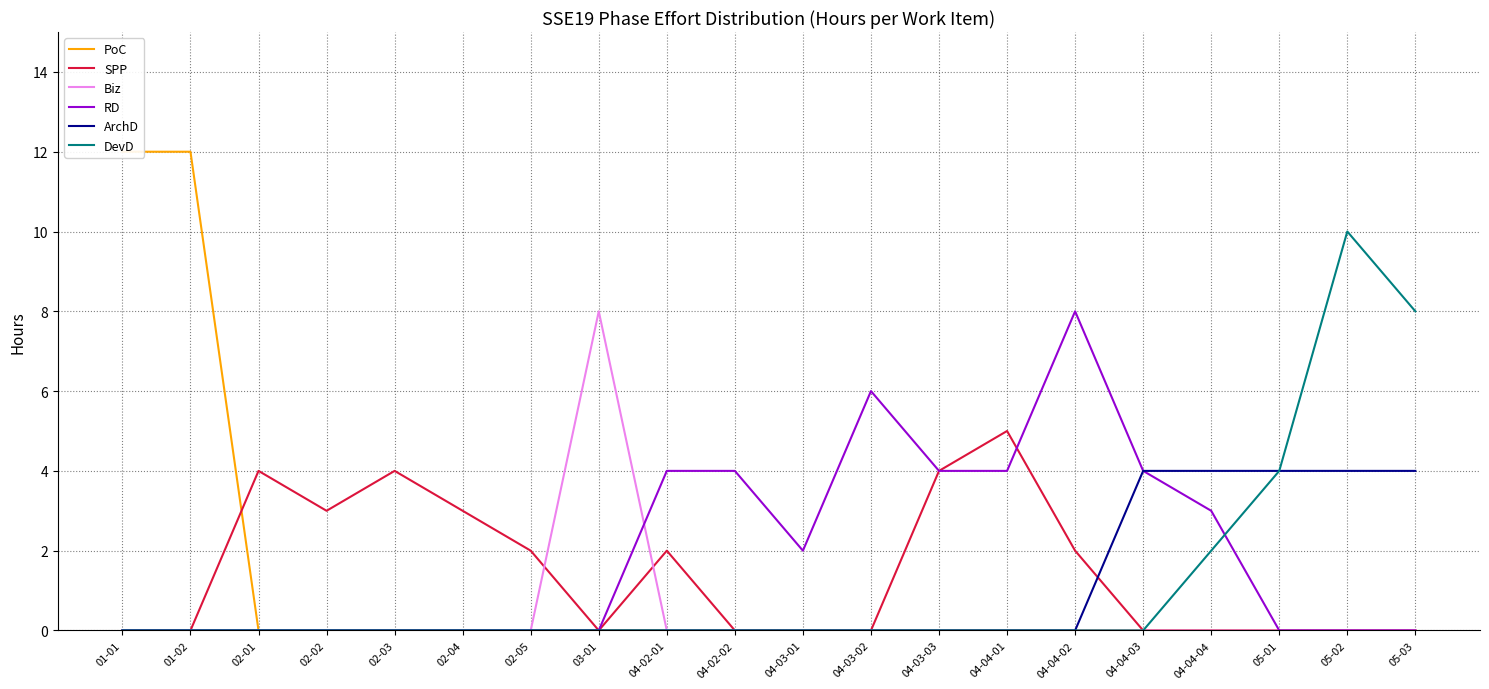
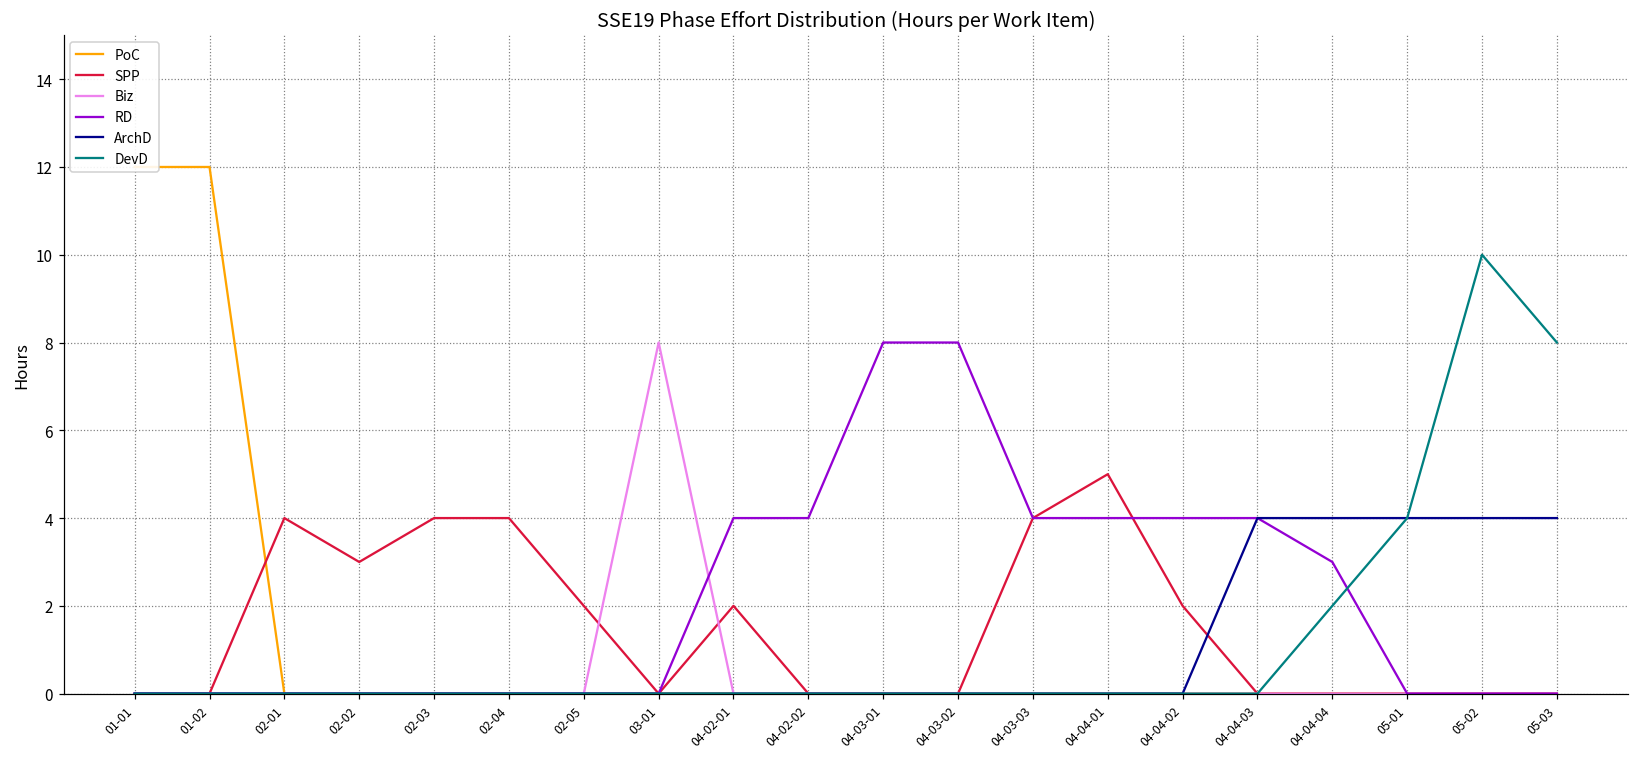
SPP, 02-04: 3 -> 4
RD, 04-03-01: 2 -> 8
RD, 04-03-02: 6 -> 8
RD, 04-04-02: 8 -> 4
